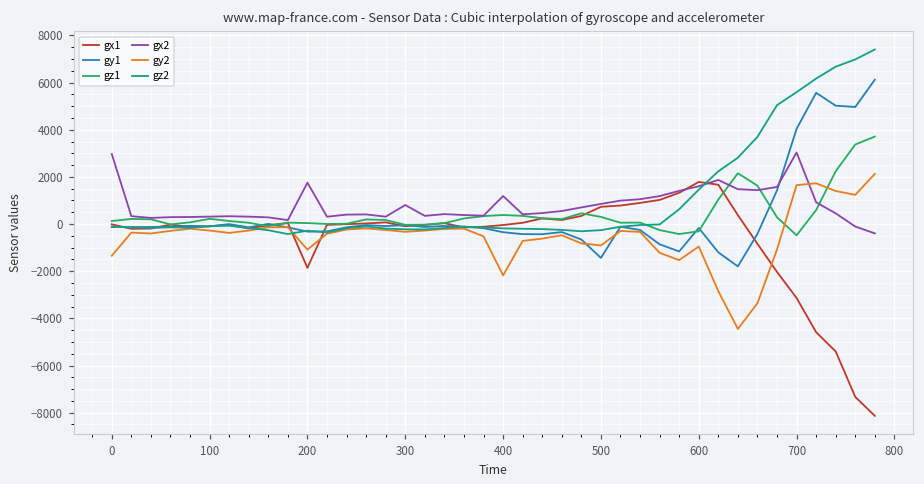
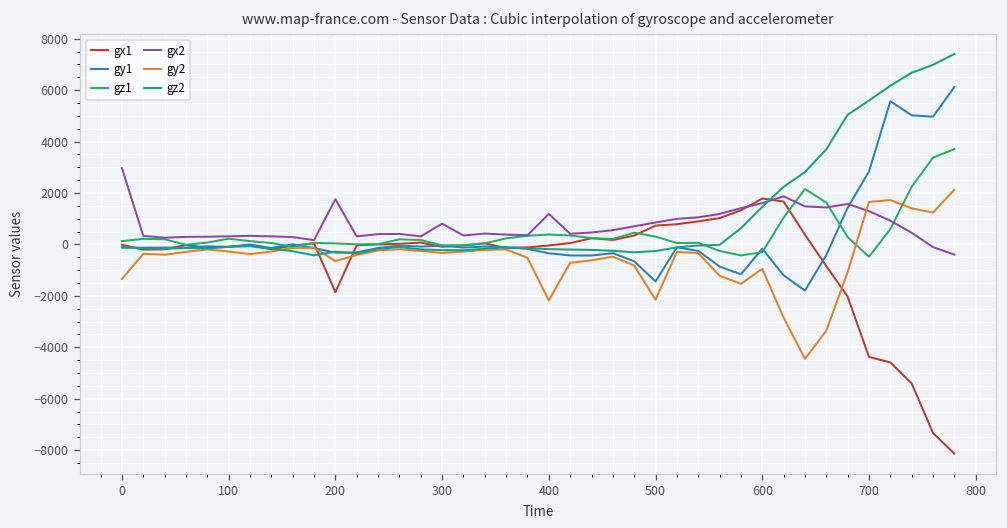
gy2, 200: -1100 -> -600
gy2, 500: -900 -> -2200
gx1, 700: -3100 -> -4400
gy1, 700: 4000 -> 2800
gx2, 700: 3000 -> 1300
